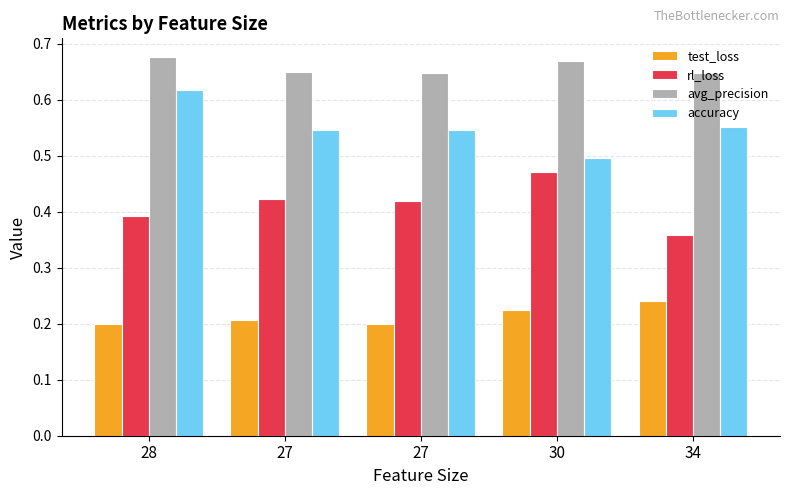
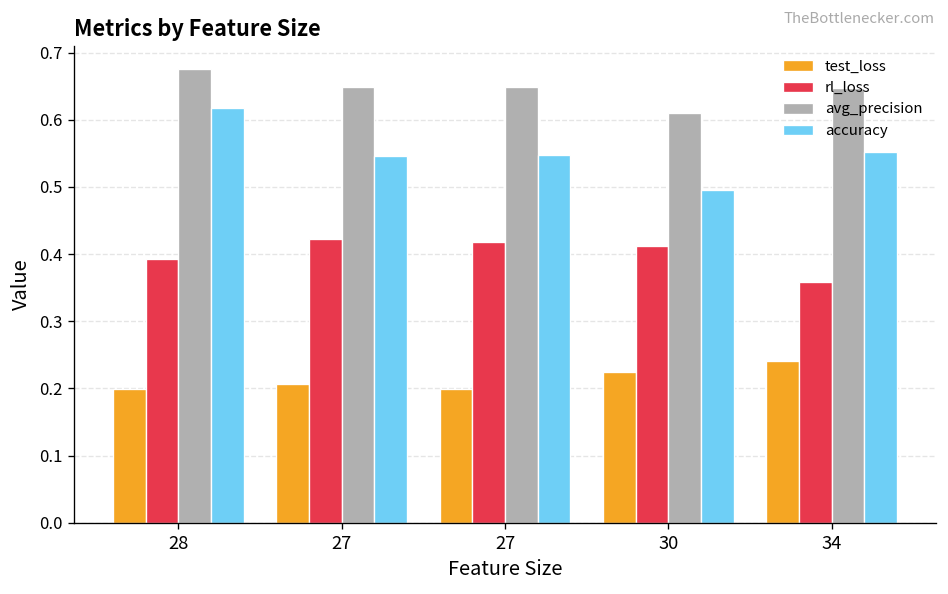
rl_loss, 30: 0.47 -> 0.41
avg_precision, 30: 0.67 -> 0.61
